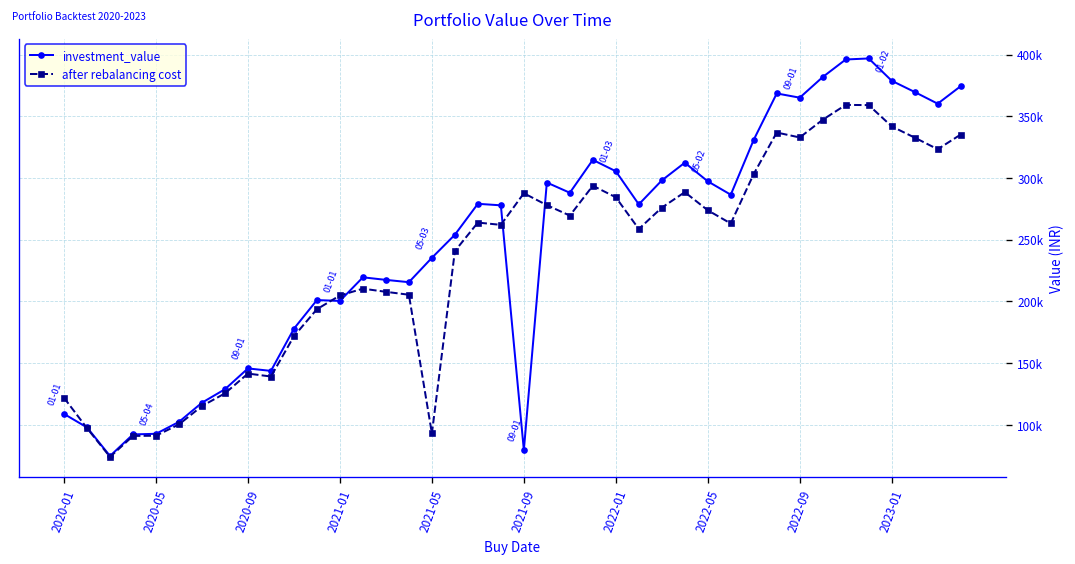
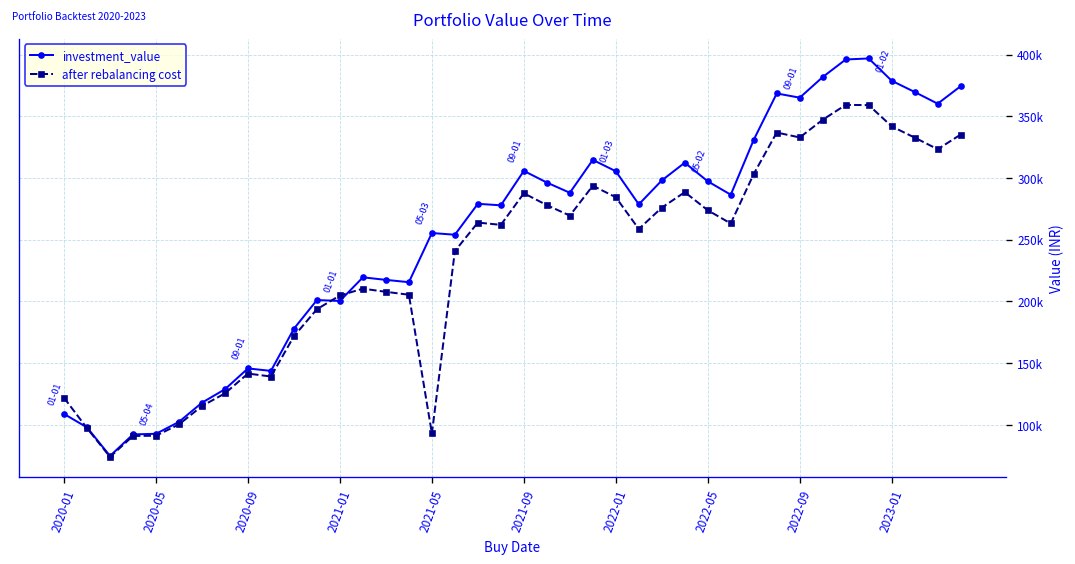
investment_value, 2021-05: 235000 -> 255000
investment_value, 2021-09: 80000 -> 306000
